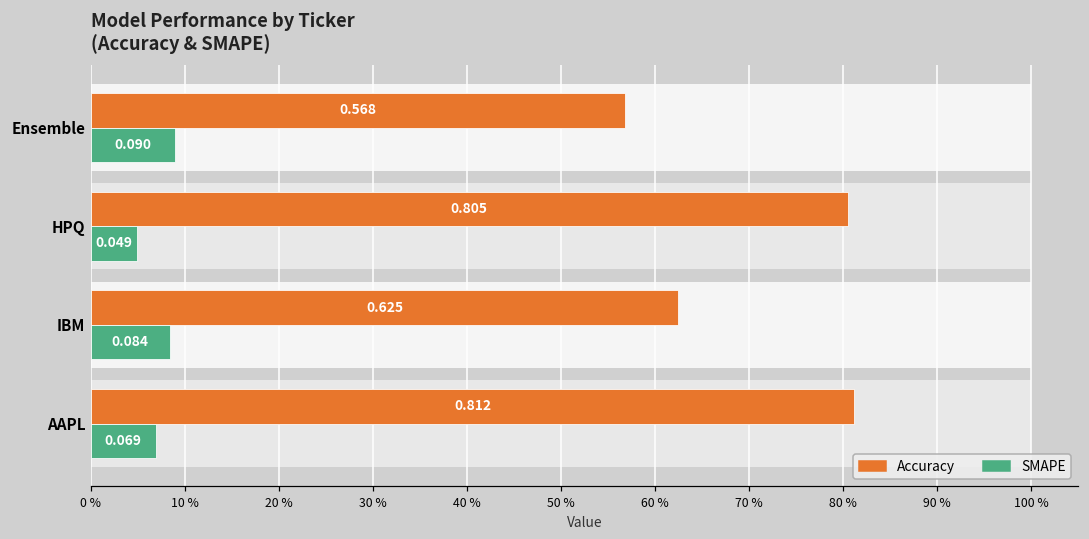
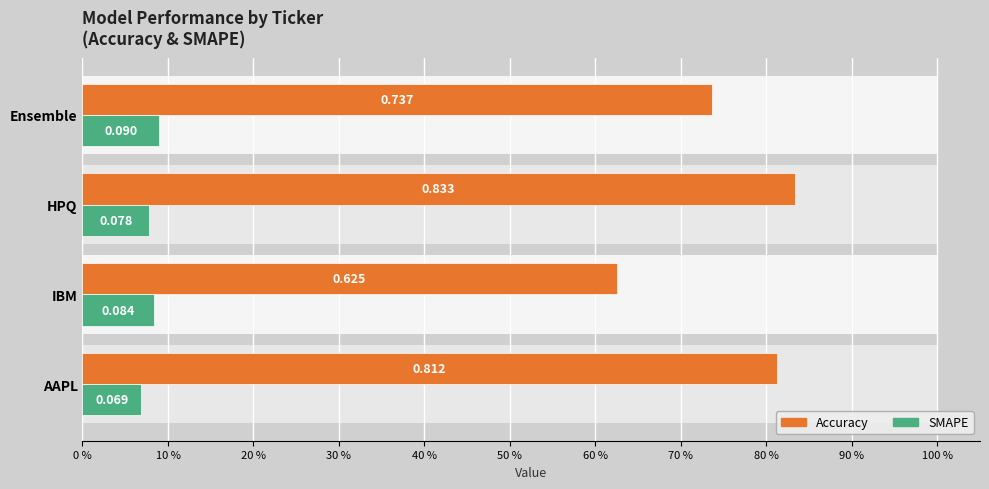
Accuracy, Ensemble: 0.568 -> 0.737
Accuracy, HPQ: 0.805 -> 0.833
SMAPE, HPQ: 0.049 -> 0.078
